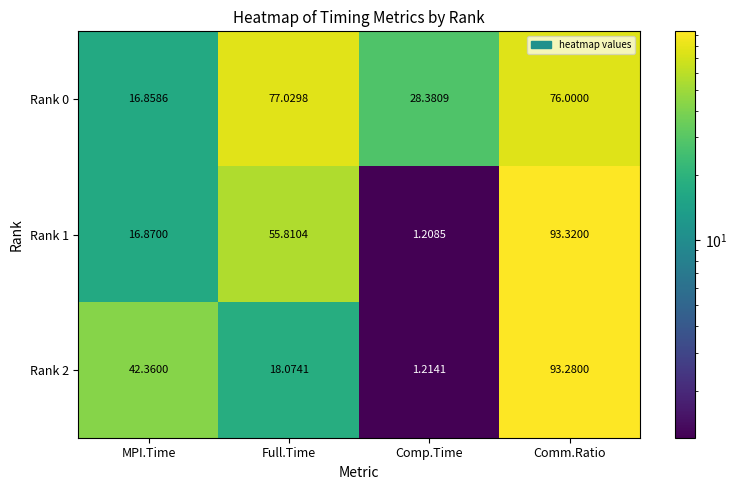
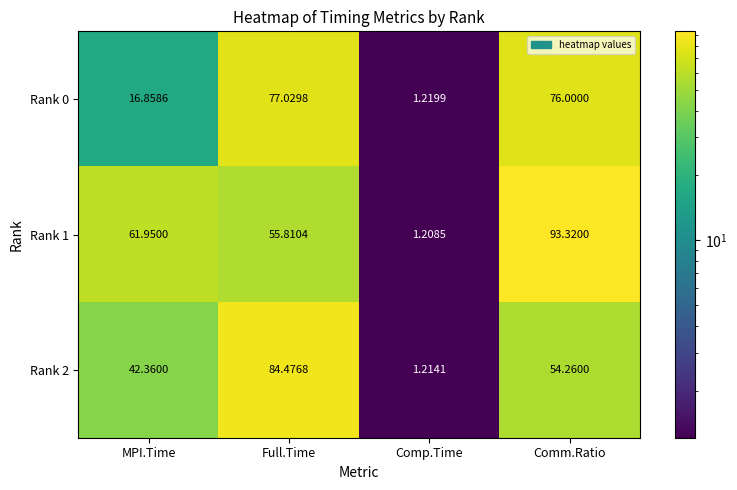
Rank 0, Comp.Time: 28.3809 -> 1.2199
Rank 1, MPI.Time: 16.8700 -> 61.9500
Rank 2, Full.Time: 18.0741 -> 84.4768
Rank 2, Comm.Ratio: 93.2800 -> 54.2600
